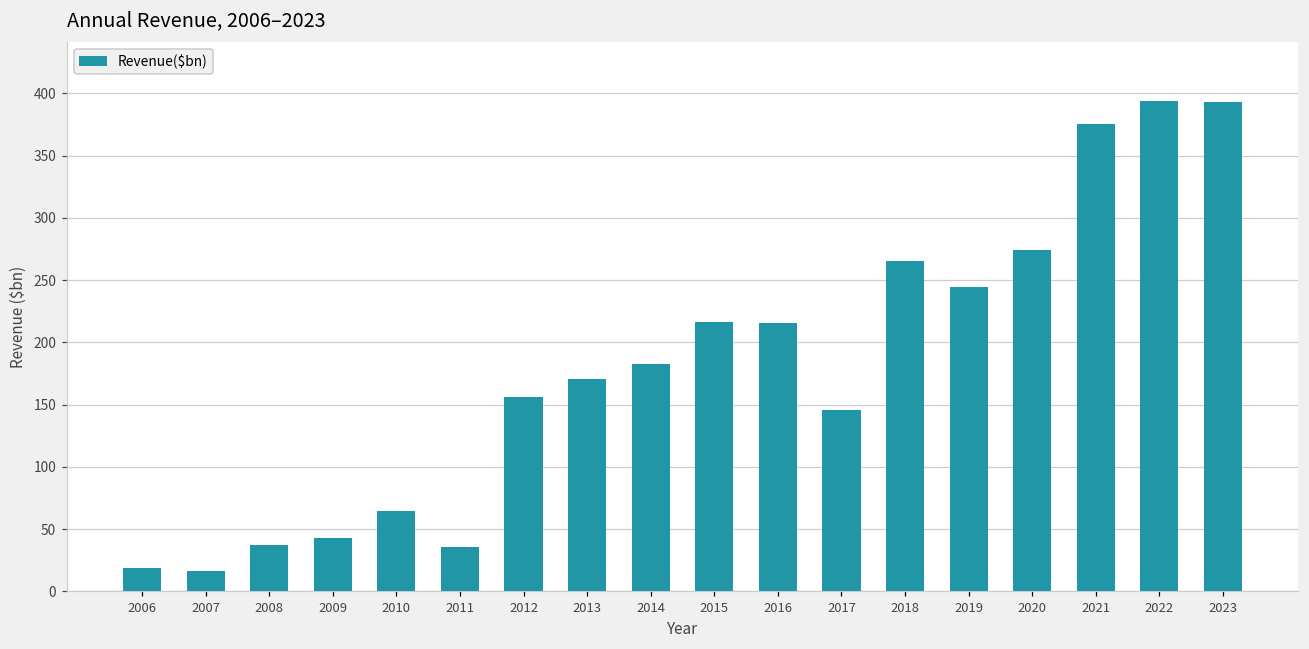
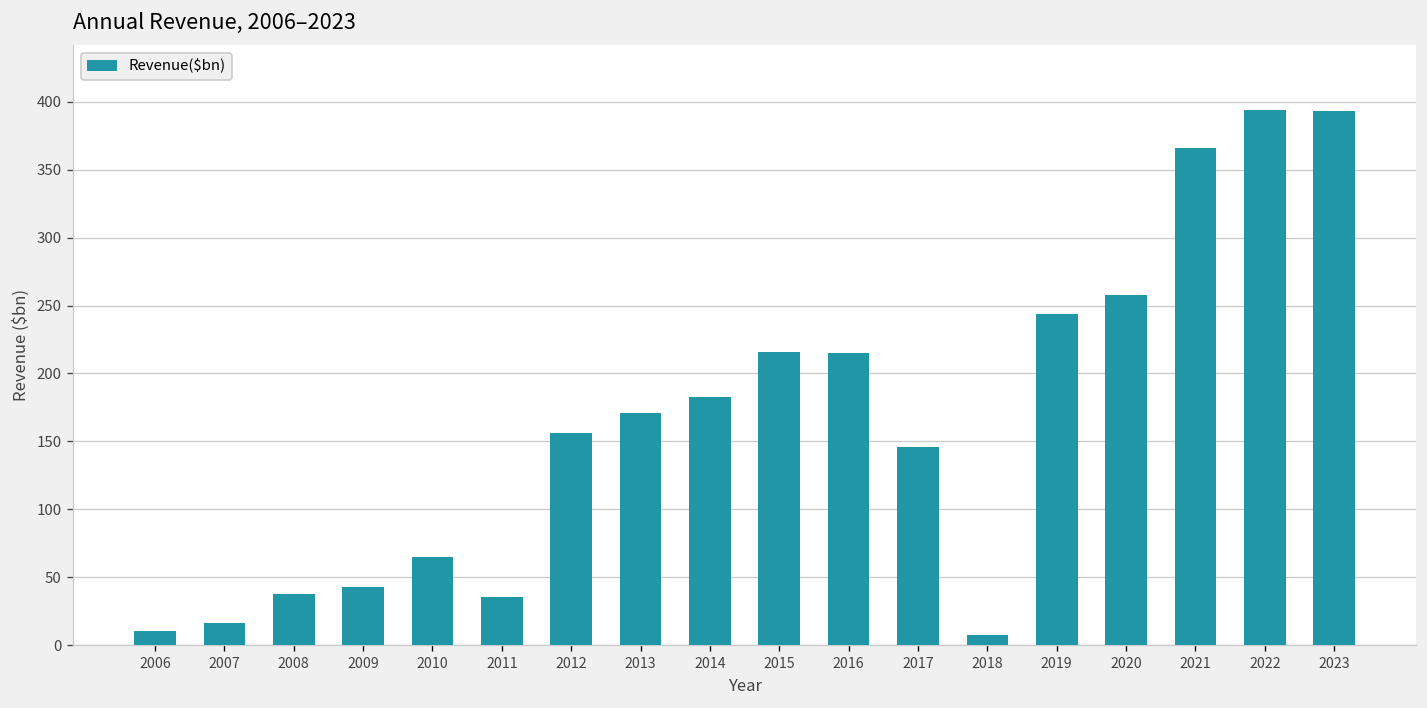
2006: 19 -> 10
2018: 266 -> 8
2020: 275 -> 258
2021: 375 -> 366
